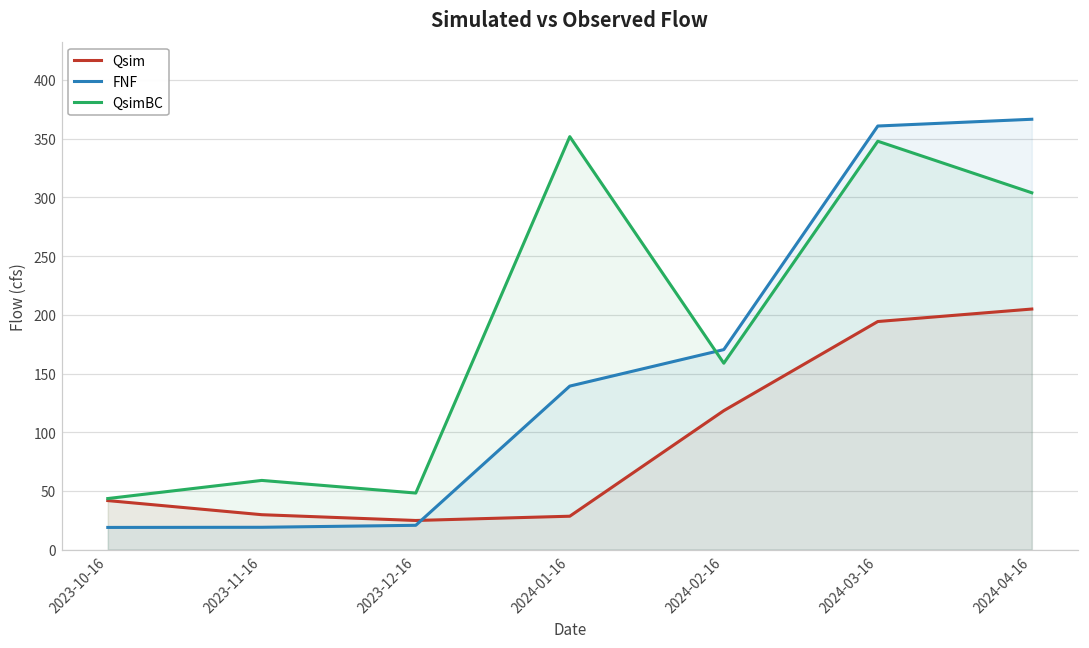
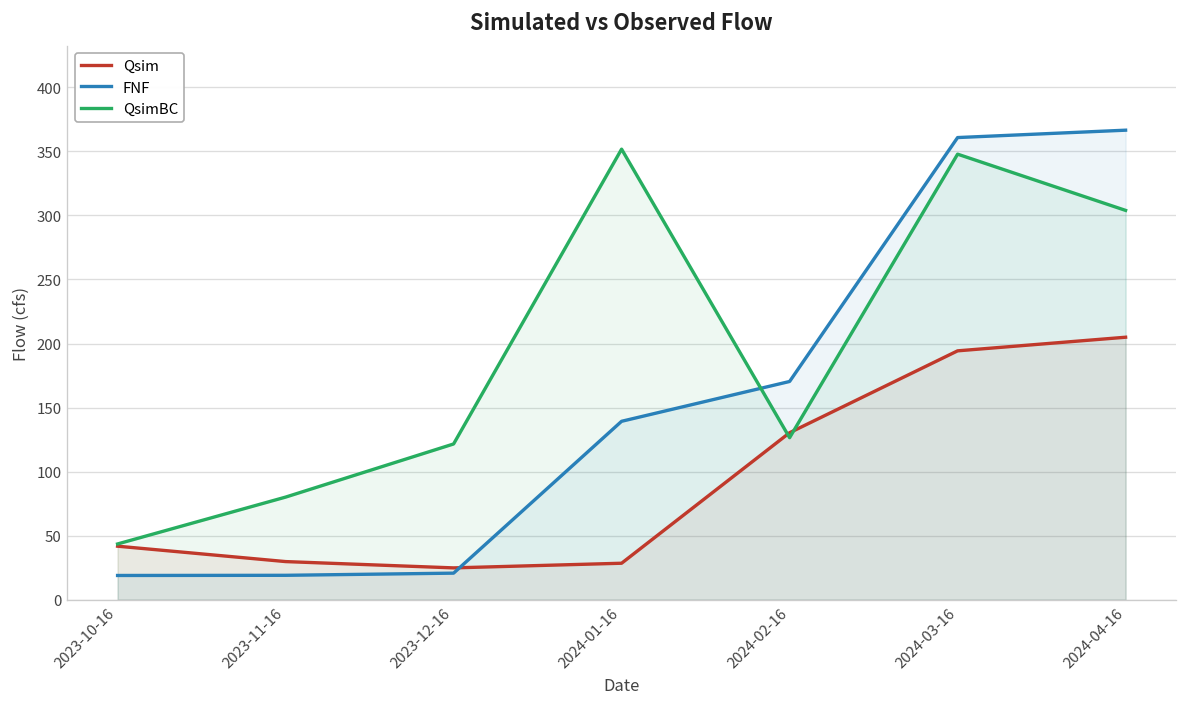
QsimBC, 2023-11-16: 59 -> 80
QsimBC, 2023-12-16: 48 -> 122
Qsim, 2024-02-16: 118 -> 130
QsimBC, 2024-02-16: 159 -> 126
